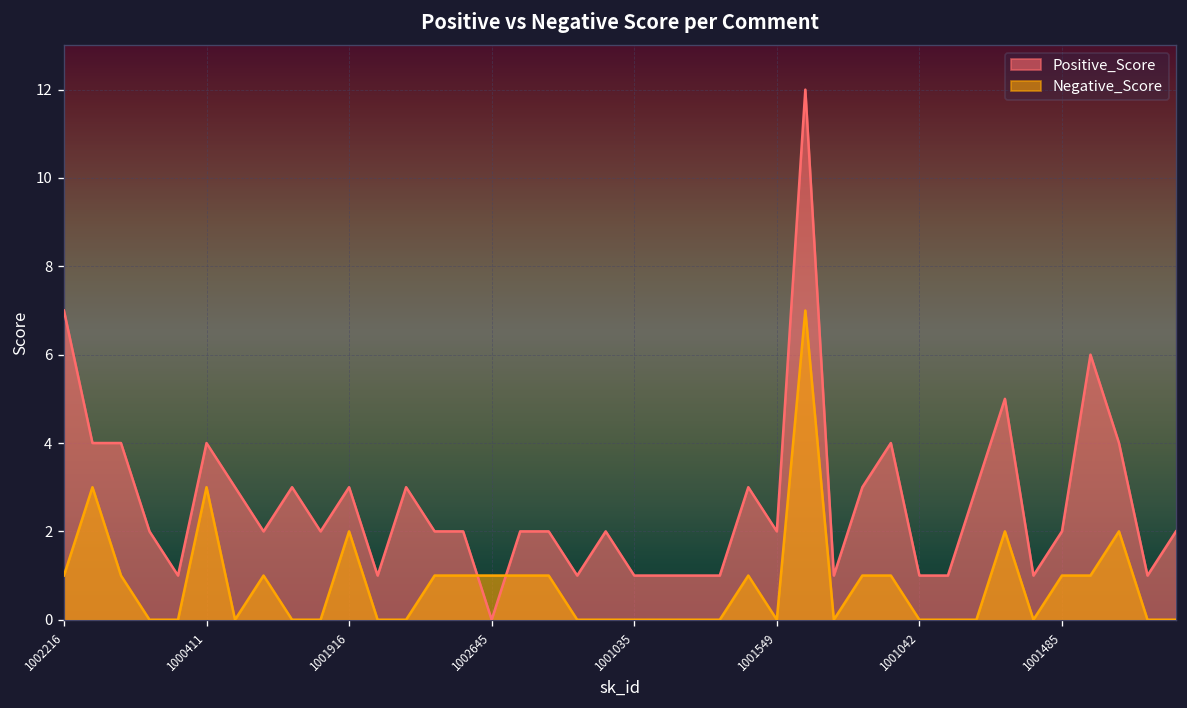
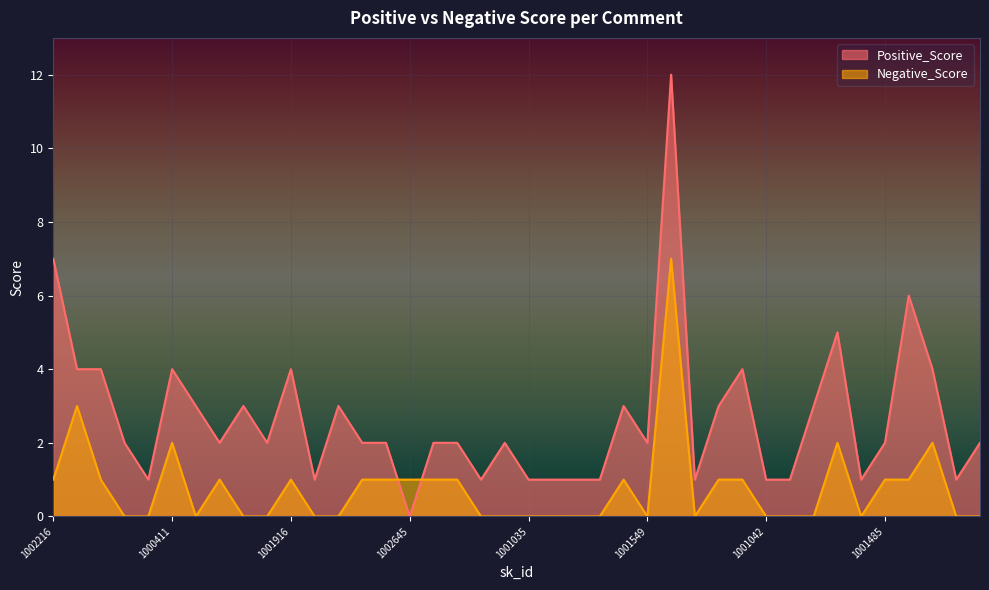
Negative_Score, 1000411: 3 -> 2
Positive_Score, 1001916: 3 -> 4
Negative_Score, 1001916: 2 -> 1
